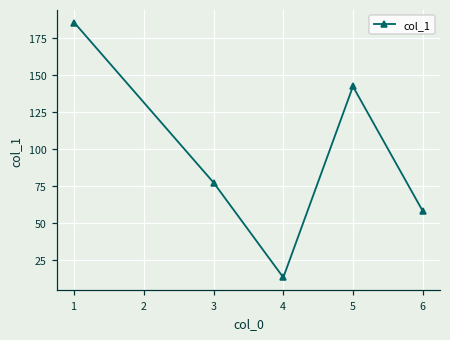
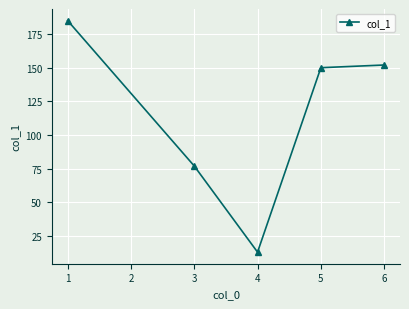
5: 142 -> 150
6: 58 -> 152
